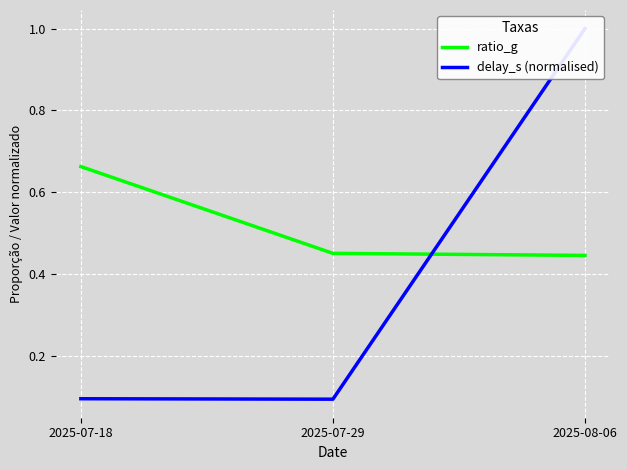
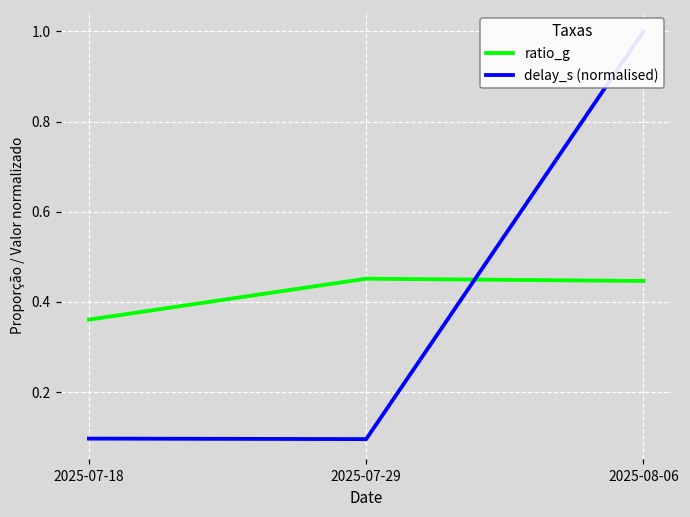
ratio_g, 2025-07-18: 0.66 -> 0.36
